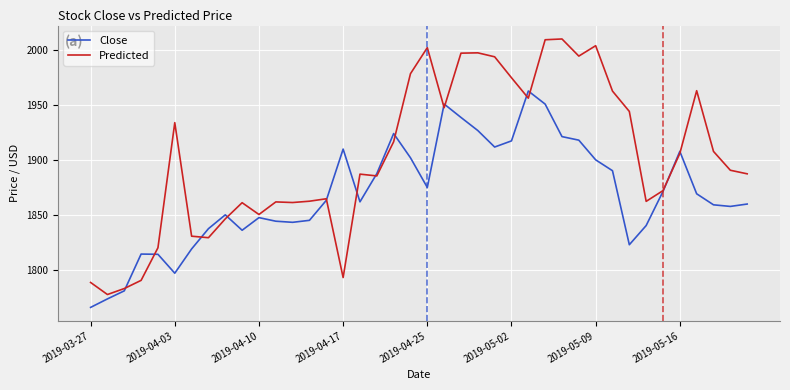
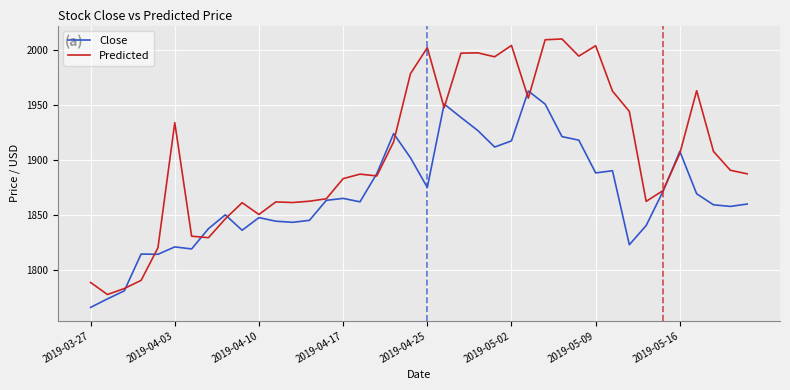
Close, 2019-04-03: 1797 -> 1821
Close, 2019-04-17: 1910 -> 1865
Predicted, 2019-04-17: 1793 -> 1883
Predicted, 2019-05-02: 1975 -> 2004
Close, 2019-05-09: 1900 -> 1888
